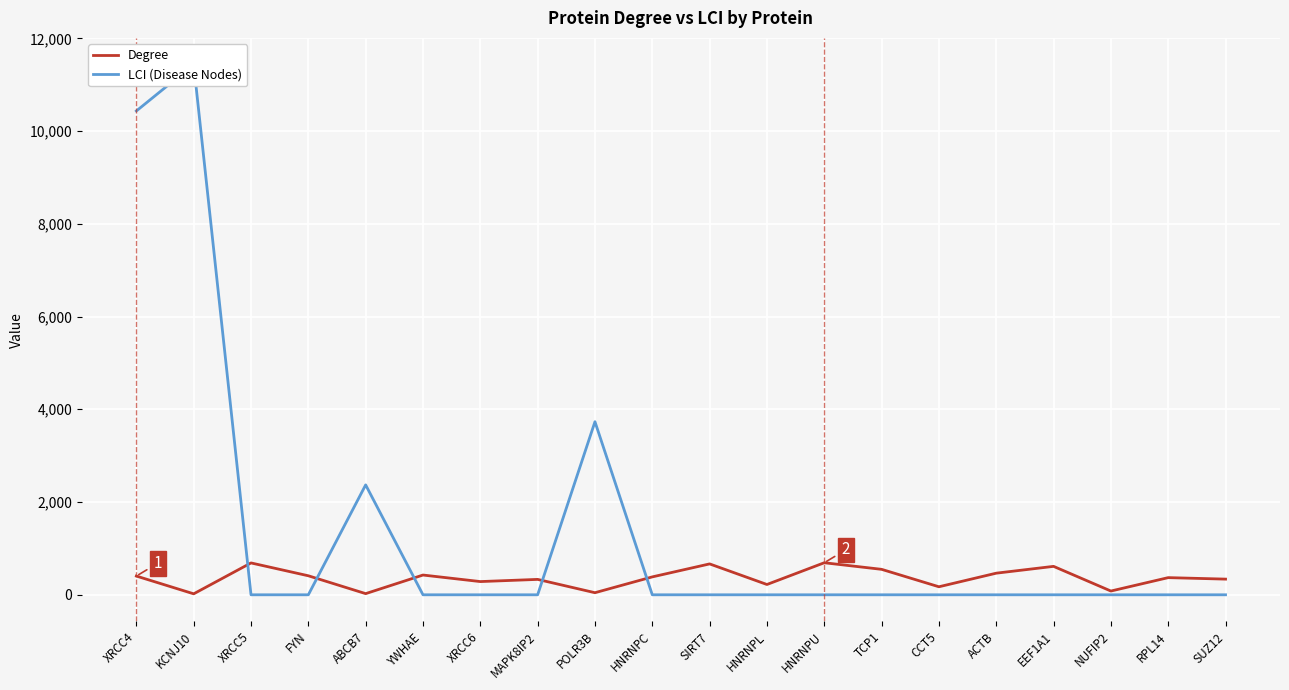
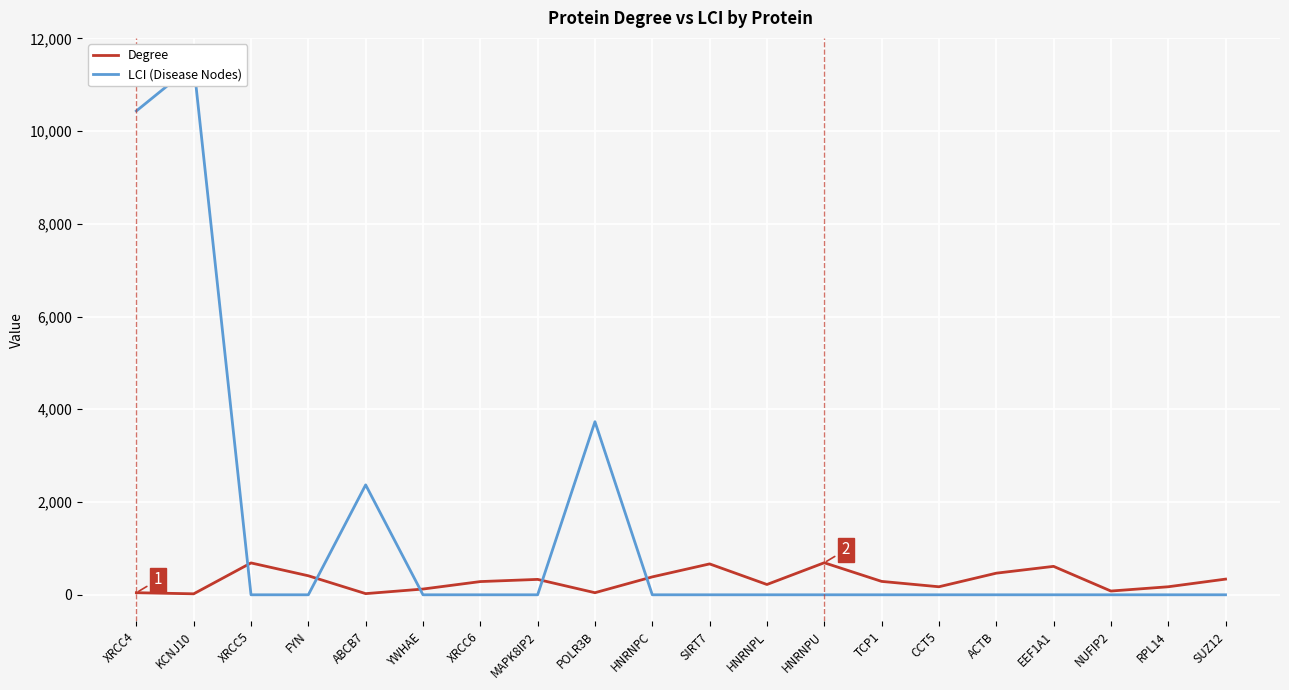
Degree, XRCC4: 400 -> 0
Degree, YWHAE: 400 -> 100
Degree, TCP1: 500 -> 300
Degree, RPL14: 400 -> 200
